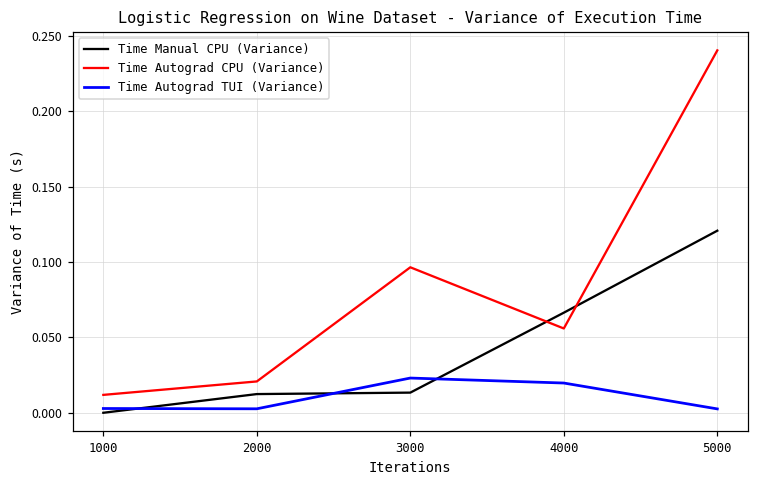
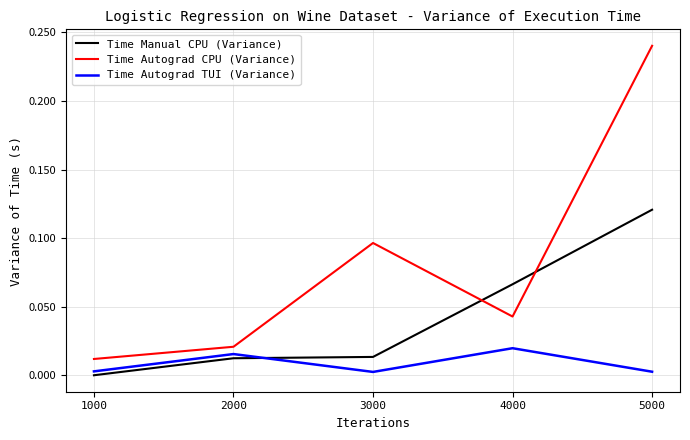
Time Autograd TUI (Variance), 2000: 0.003 -> 0.016
Time Autograd TUI (Variance), 3000: 0.023 -> 0.002
Time Autograd CPU (Variance), 4000: 0.056 -> 0.043
